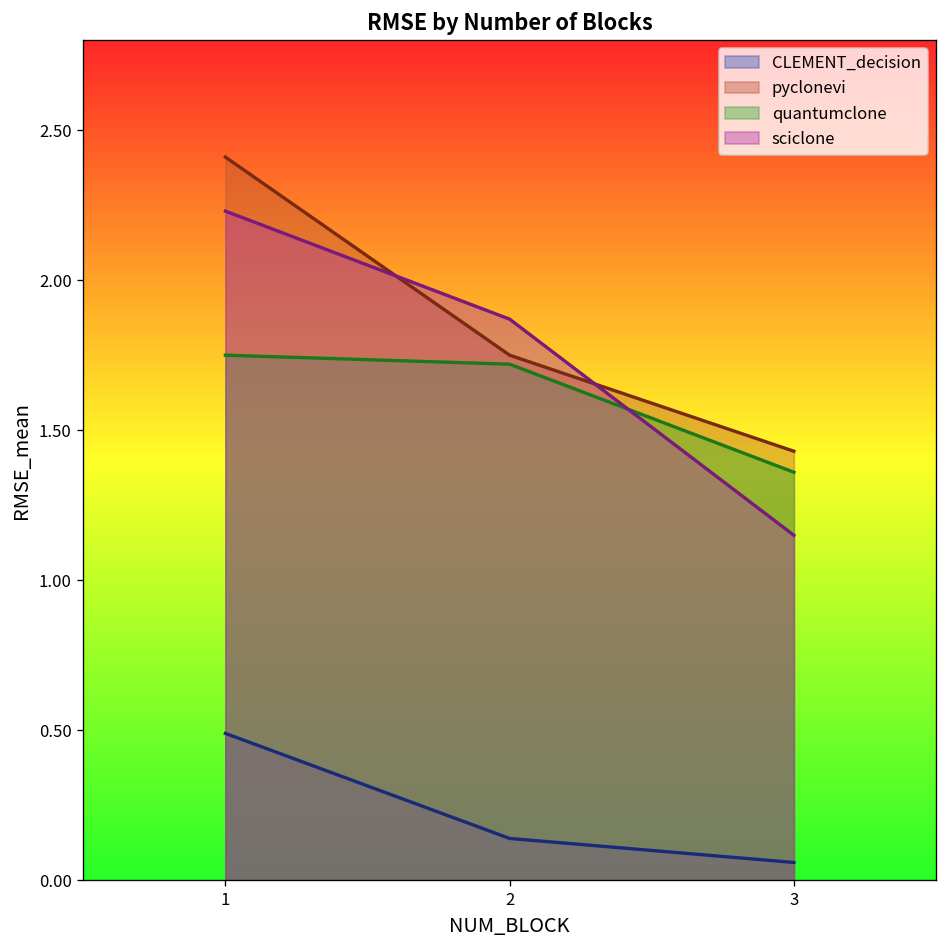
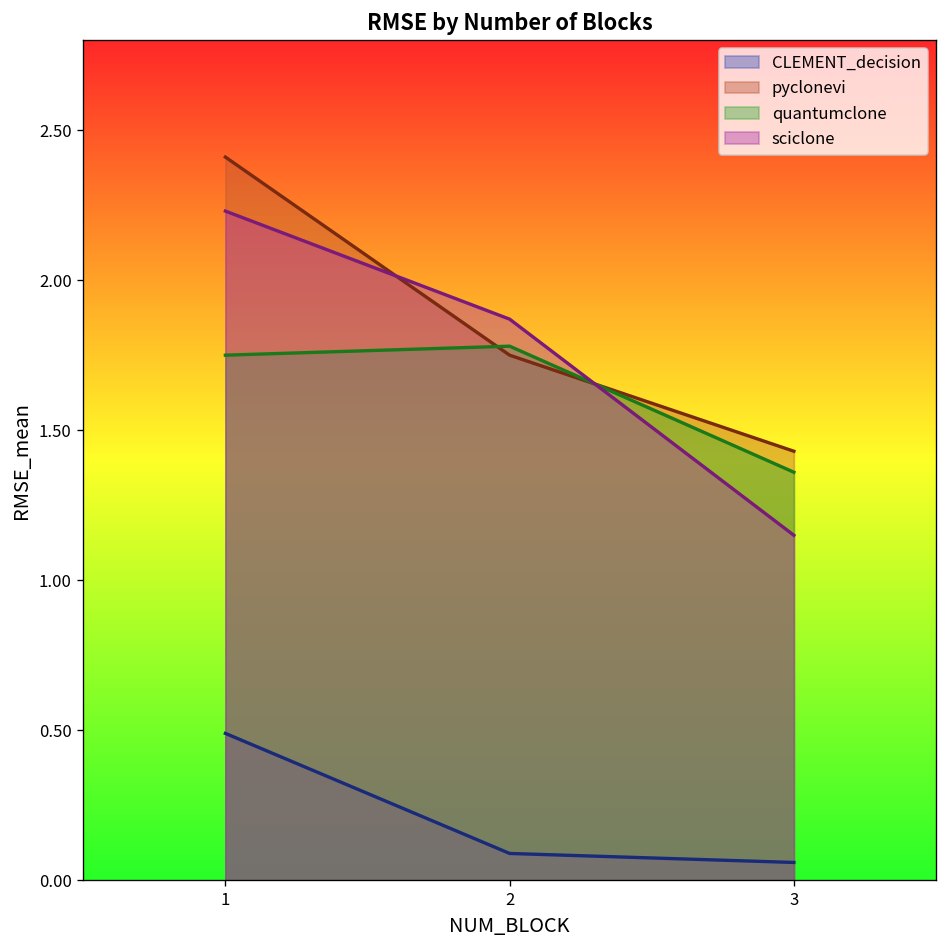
CLEMENT_decision, 2: 0.14 -> 0.09
quantumclone, 2: 1.72 -> 1.78
